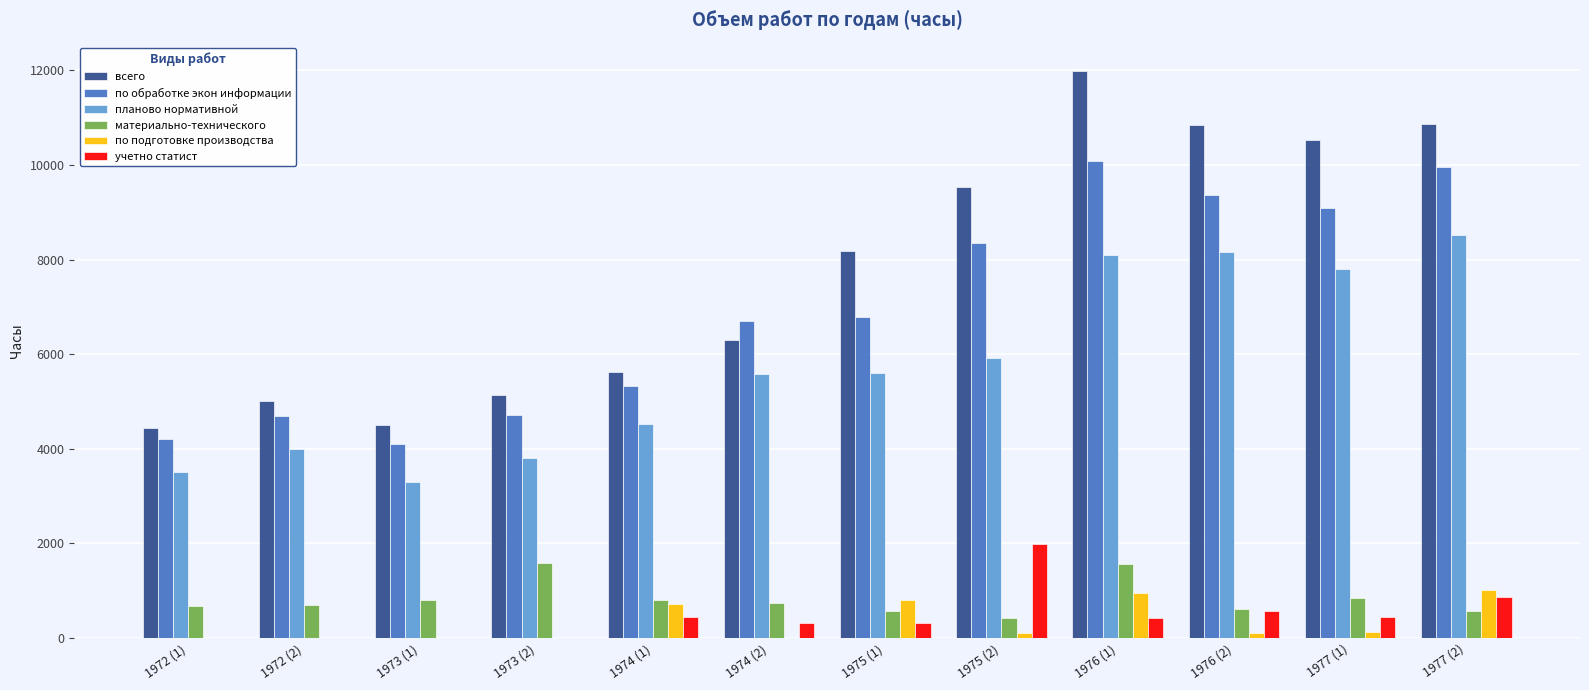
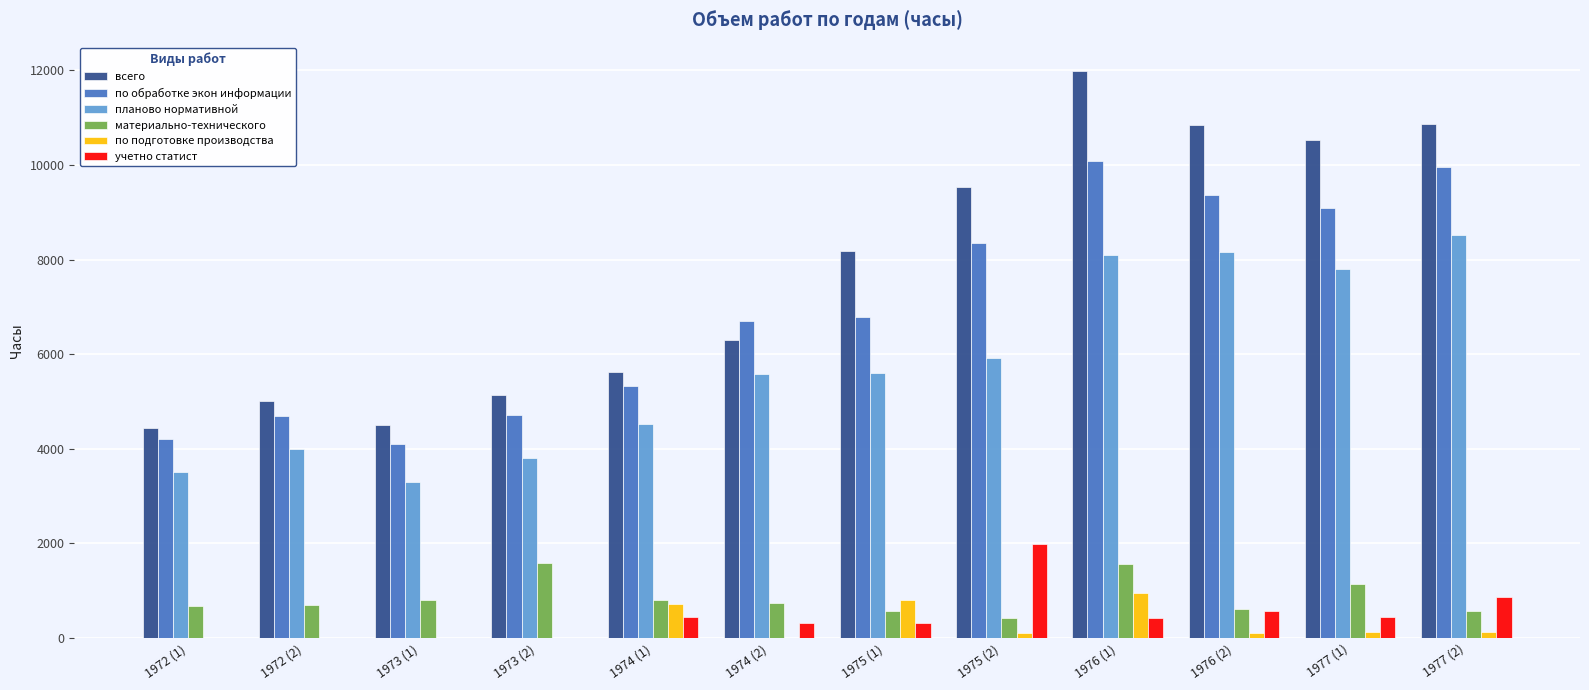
материально-технического, 1977 (1): 900 -> 1100
по подготовке производства, 1977 (2): 1000 -> 100
